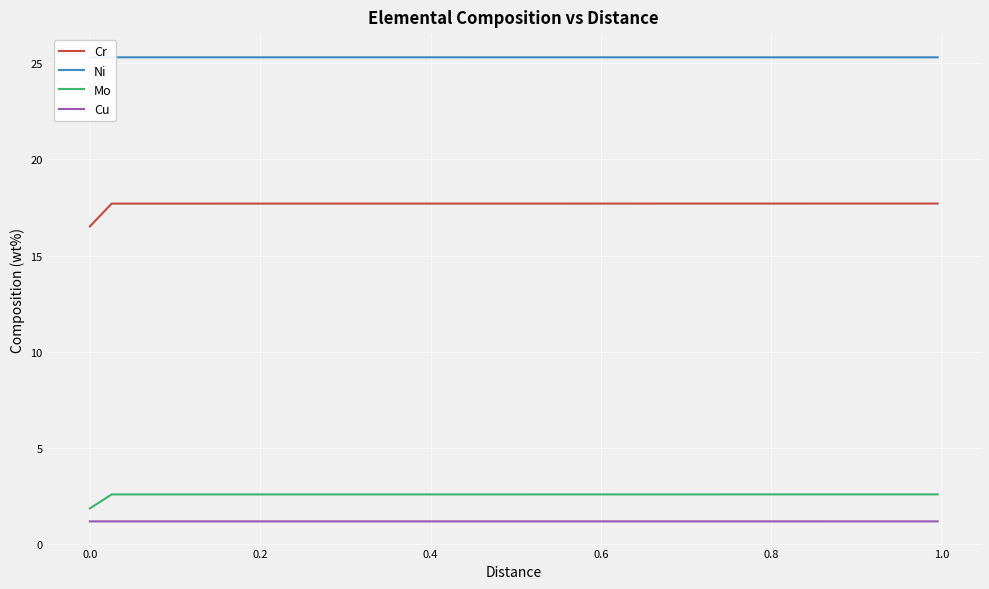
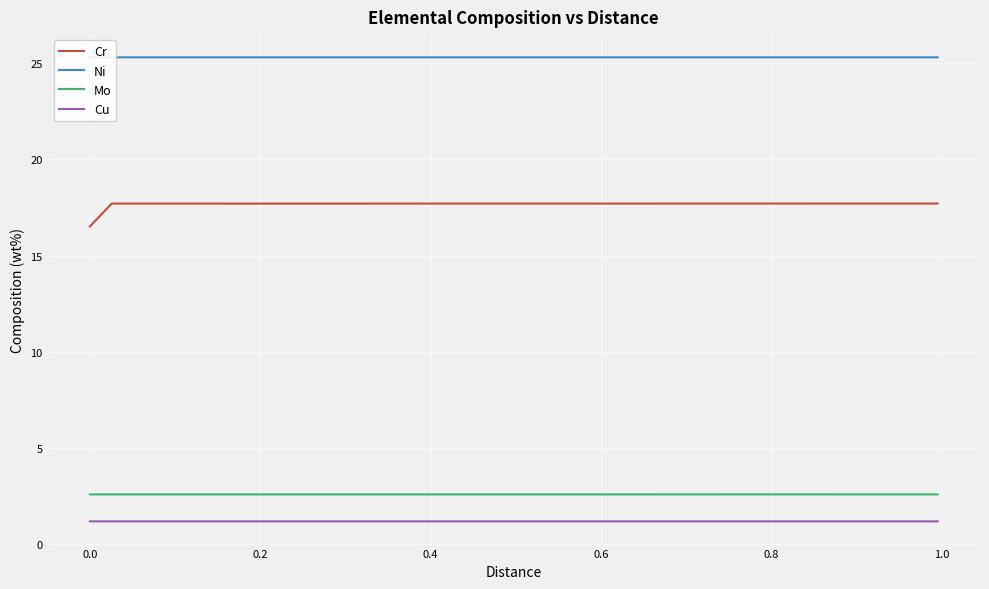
Mo, 0.0: 1.8 -> 2.6
